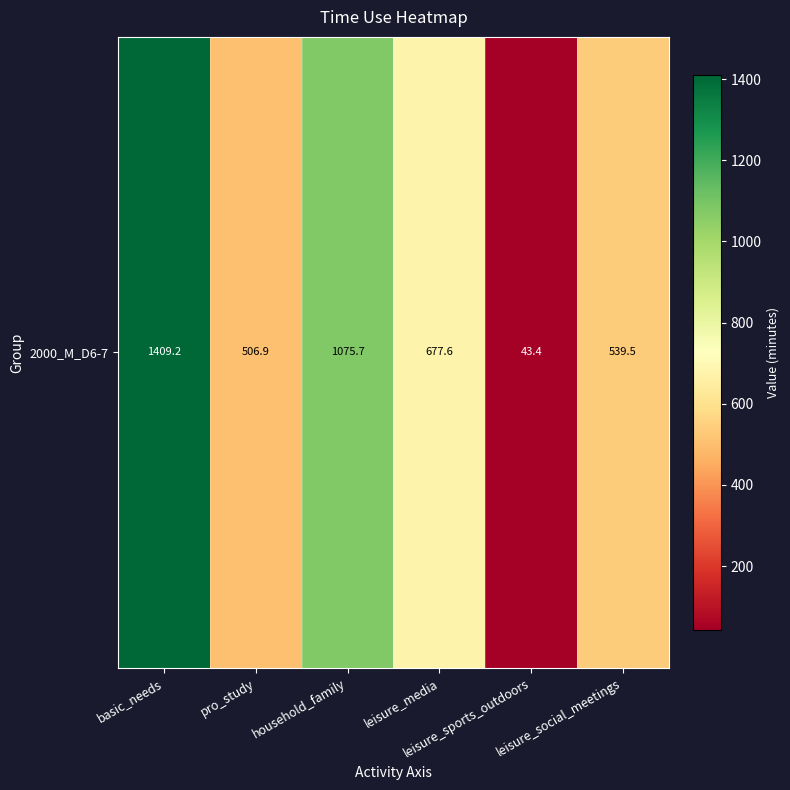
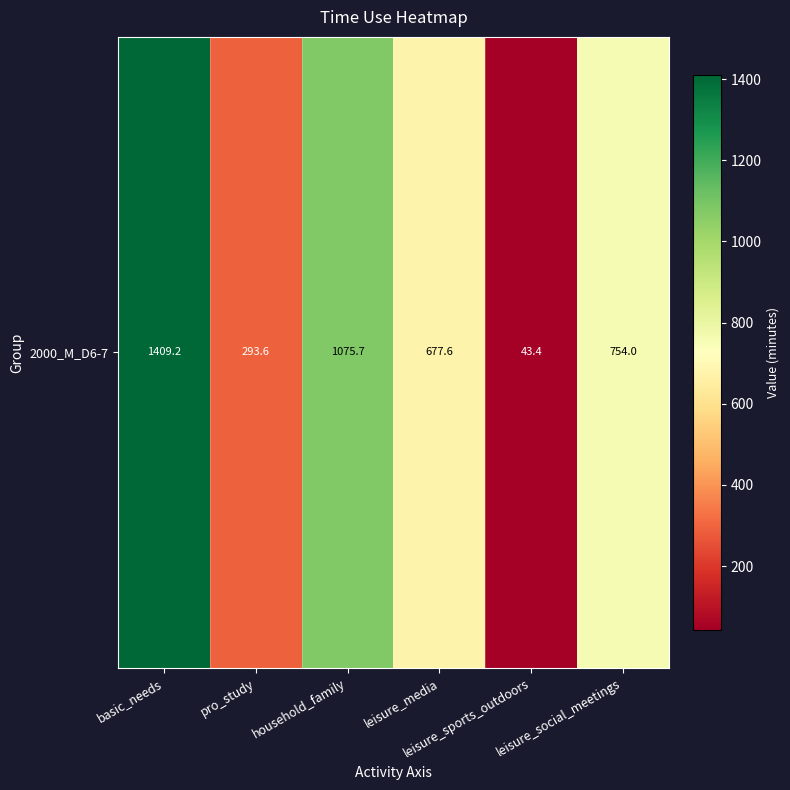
2000_M_D6-7, pro_study: 506.9 -> 293.6
2000_M_D6-7, leisure_social_meetings: 539.5 -> 754.0
